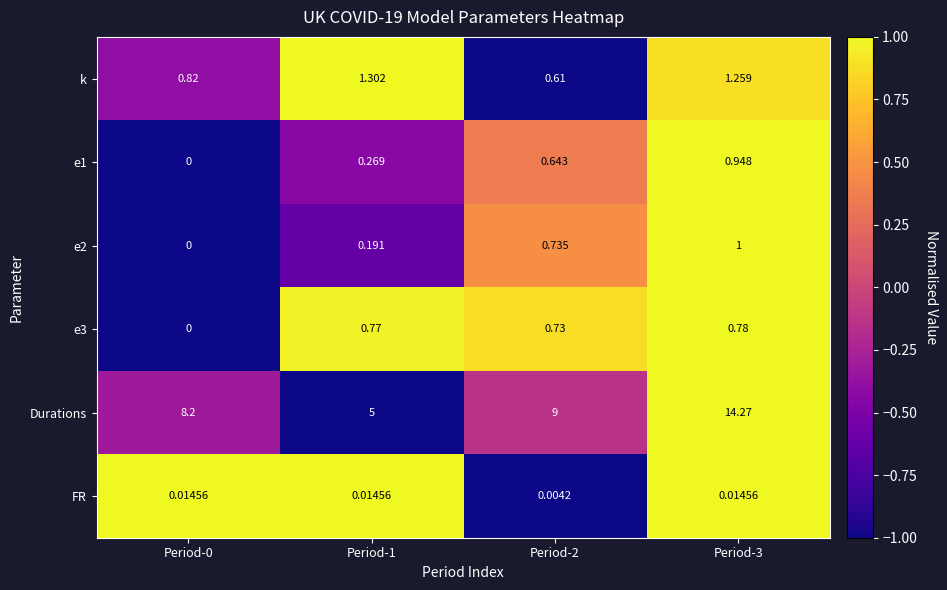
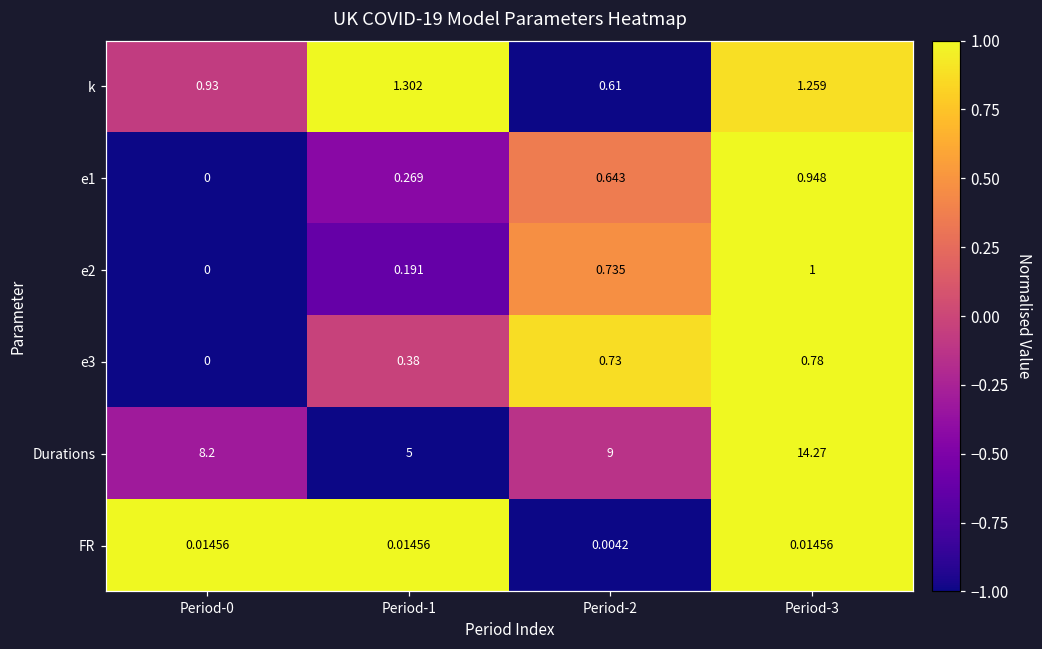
k, Period-0: 0.82 -> 0.93
e3, Period-1: 0.77 -> 0.38
